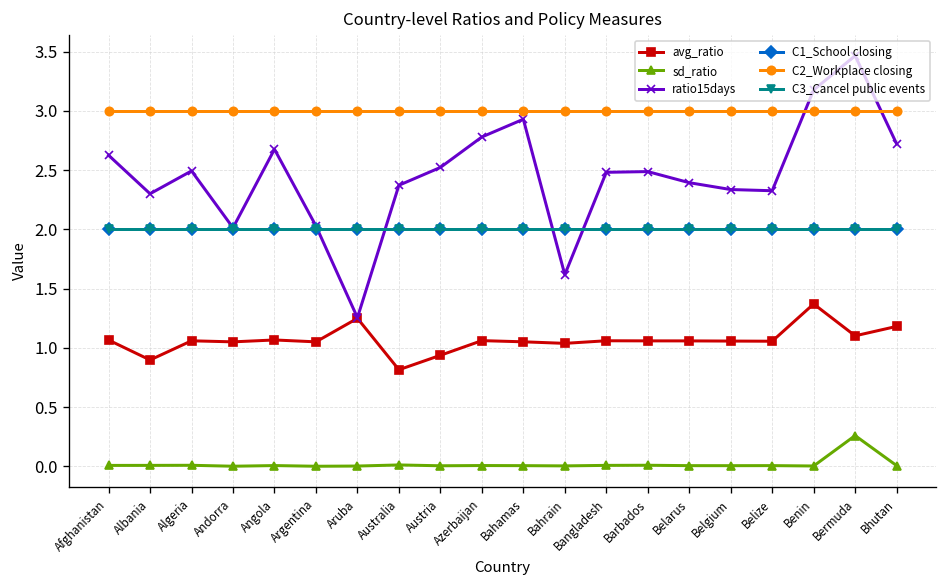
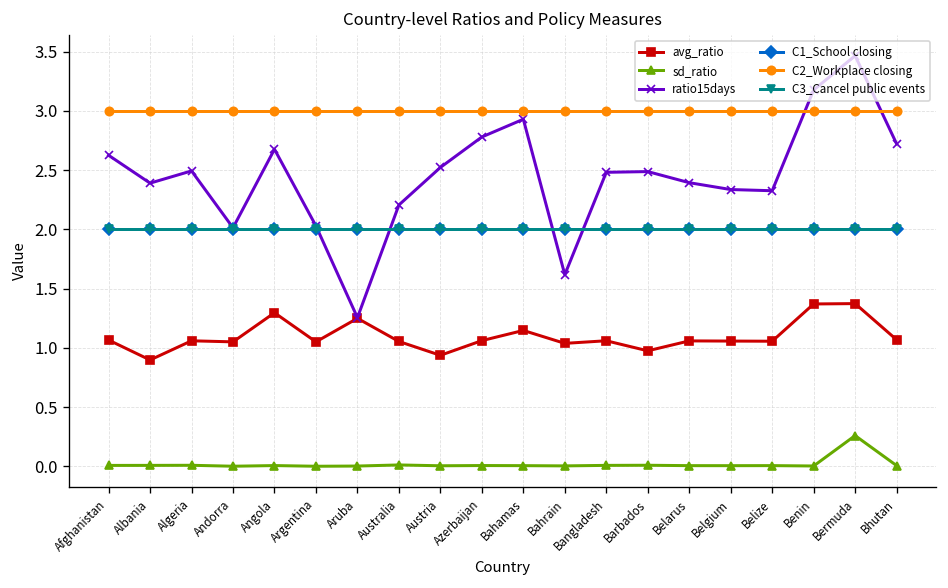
ratio15days, Albania: 2.3 -> 2.4
avg_ratio, Angola: 1.1 -> 1.3
avg_ratio, Australia: 0.8 -> 1.1
ratio15days, Australia: 2.4 -> 2.2
avg_ratio, Bahamas: 1.05 -> 1.15
avg_ratio, Barbados: 1.1 -> 1.0
avg_ratio, Bermuda: 1.1 -> 1.4
avg_ratio, Bhutan: 1.2 -> 1.1
